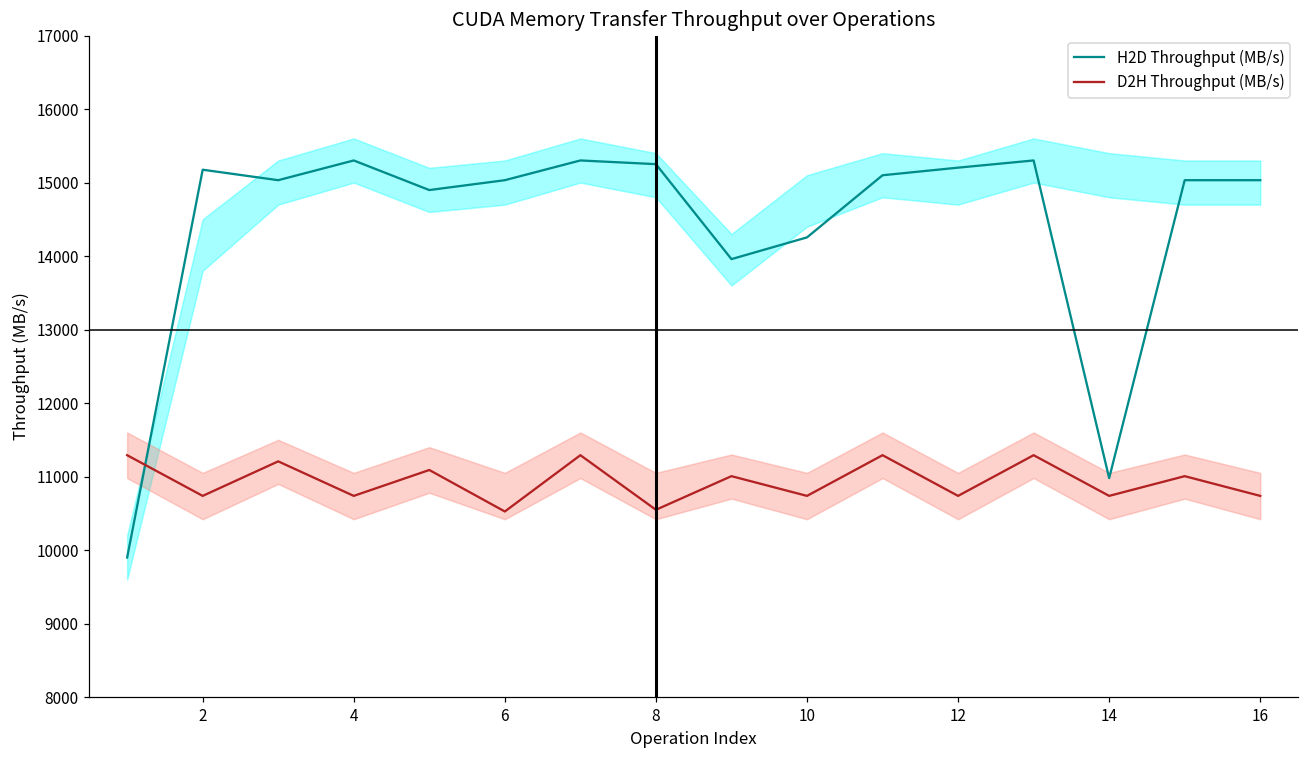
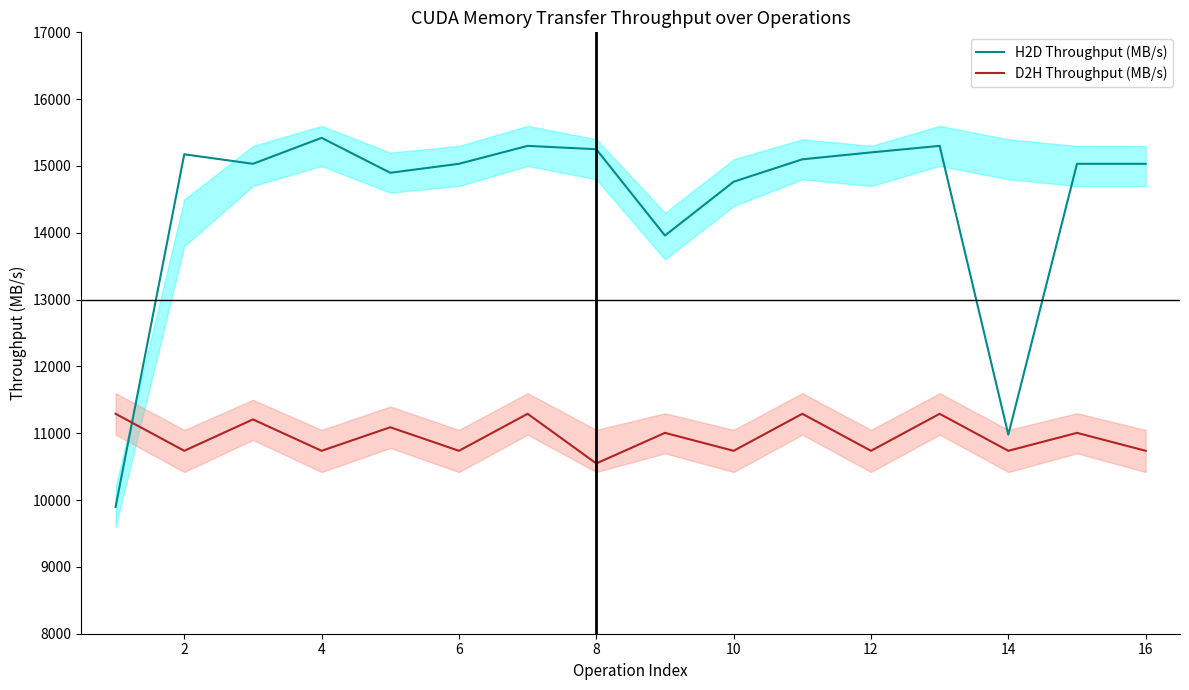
H2D Throughput (MB/s), 4: 15300 -> 15400
D2H Throughput (MB/s), 6: 10500 -> 10700
H2D Throughput (MB/s), 10: 14300 -> 14800
